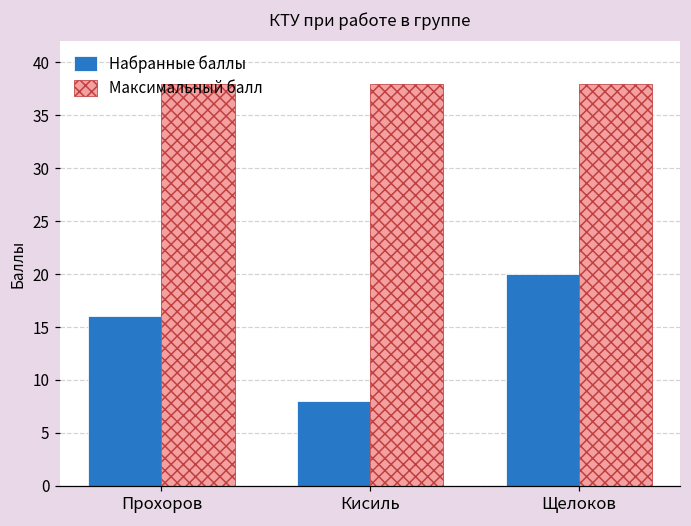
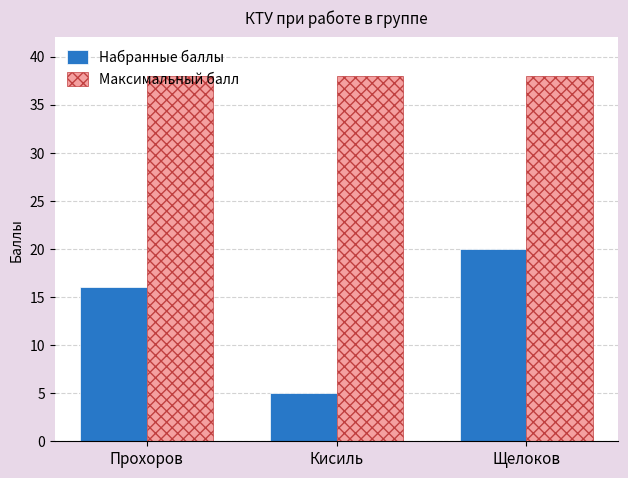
Набранные баллы, Кисиль: 8 -> 5
